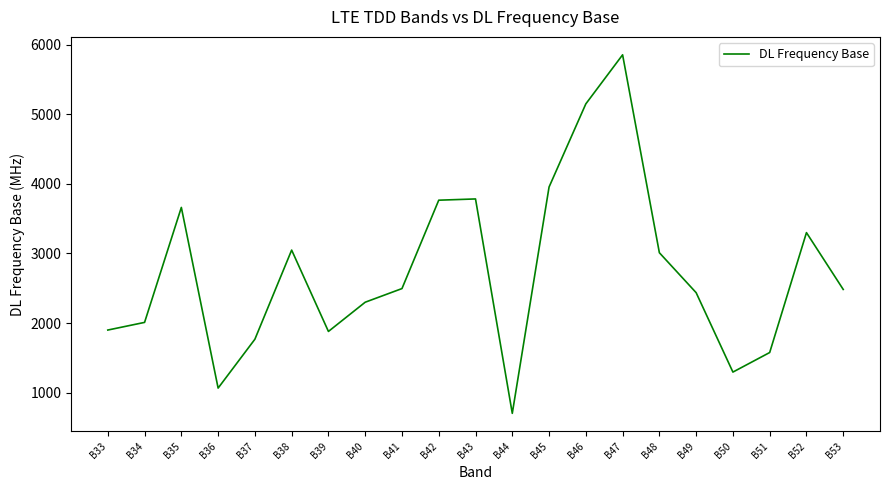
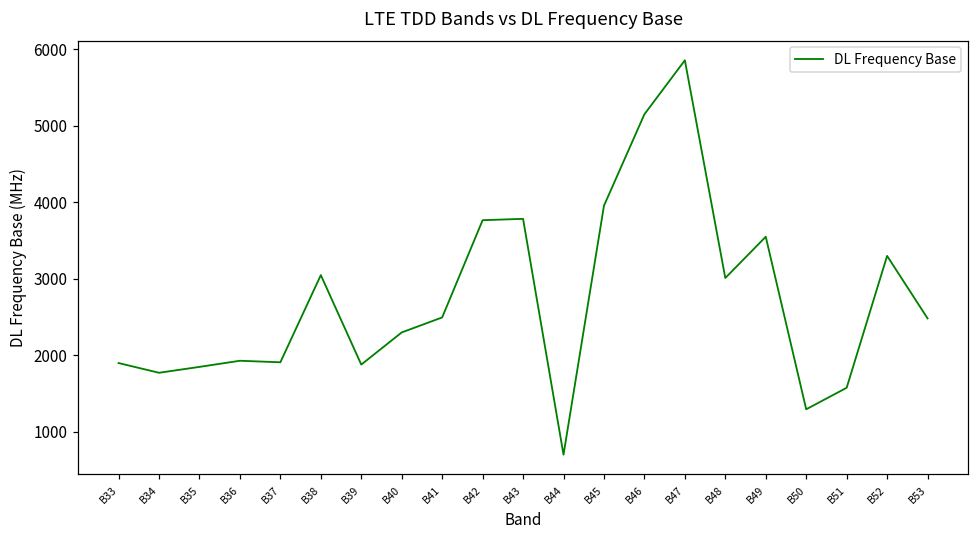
B34: 2000 -> 1800
B35: 3700 -> 1900
B36: 1100 -> 1900
B37: 1800 -> 1900
B49: 2400 -> 3600
